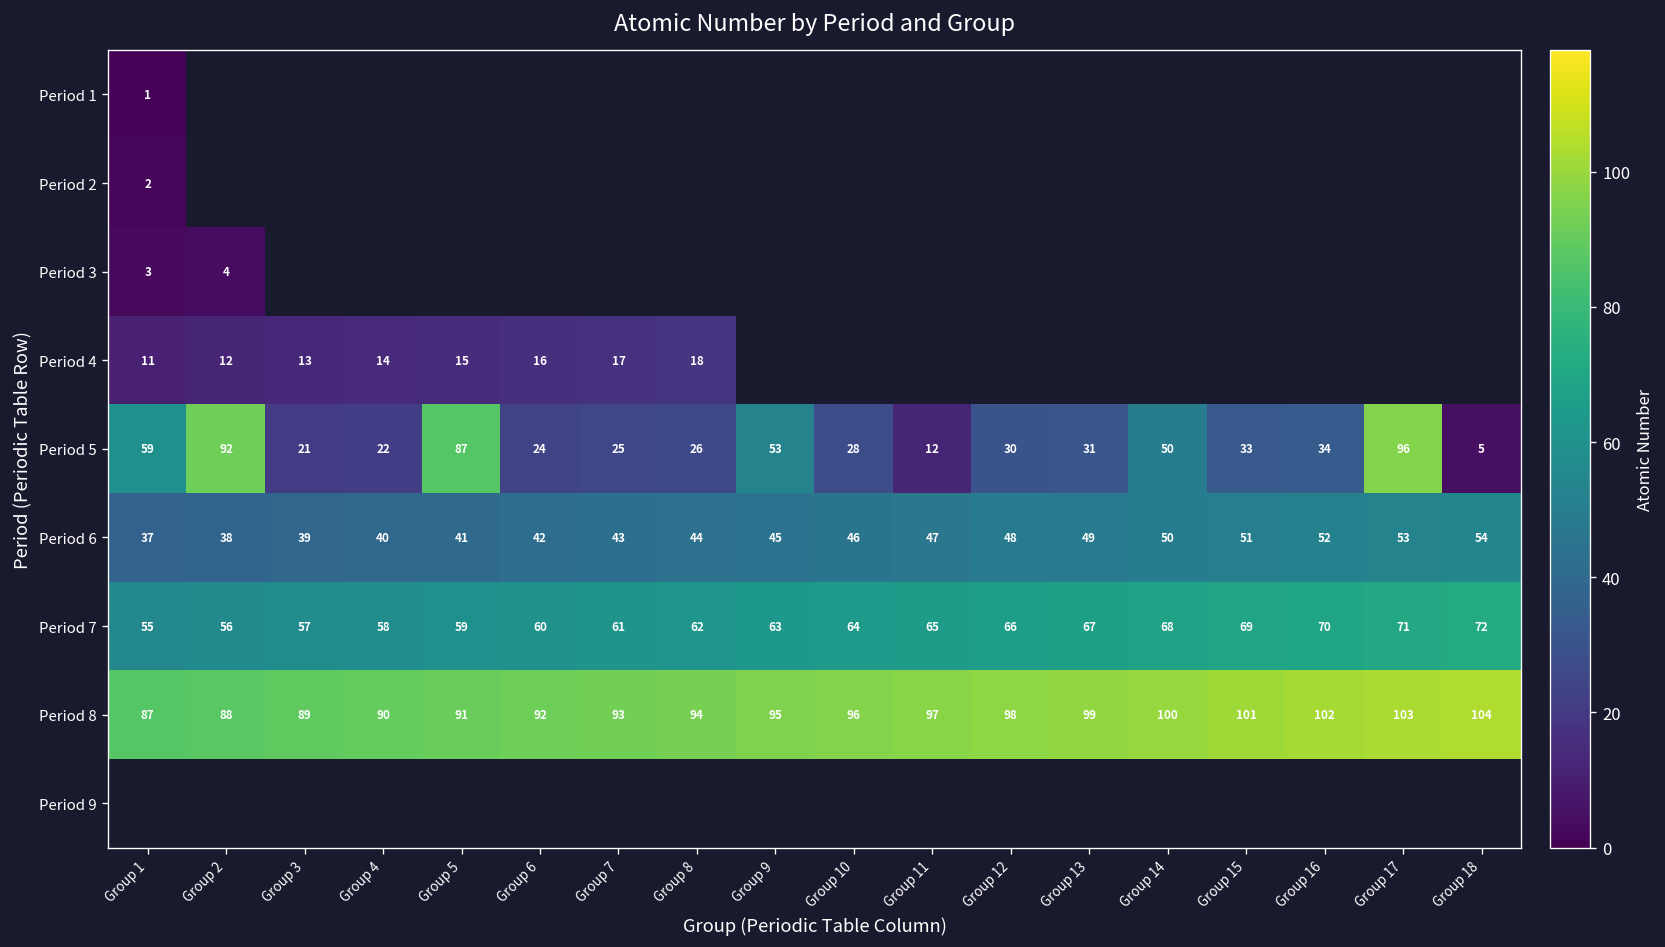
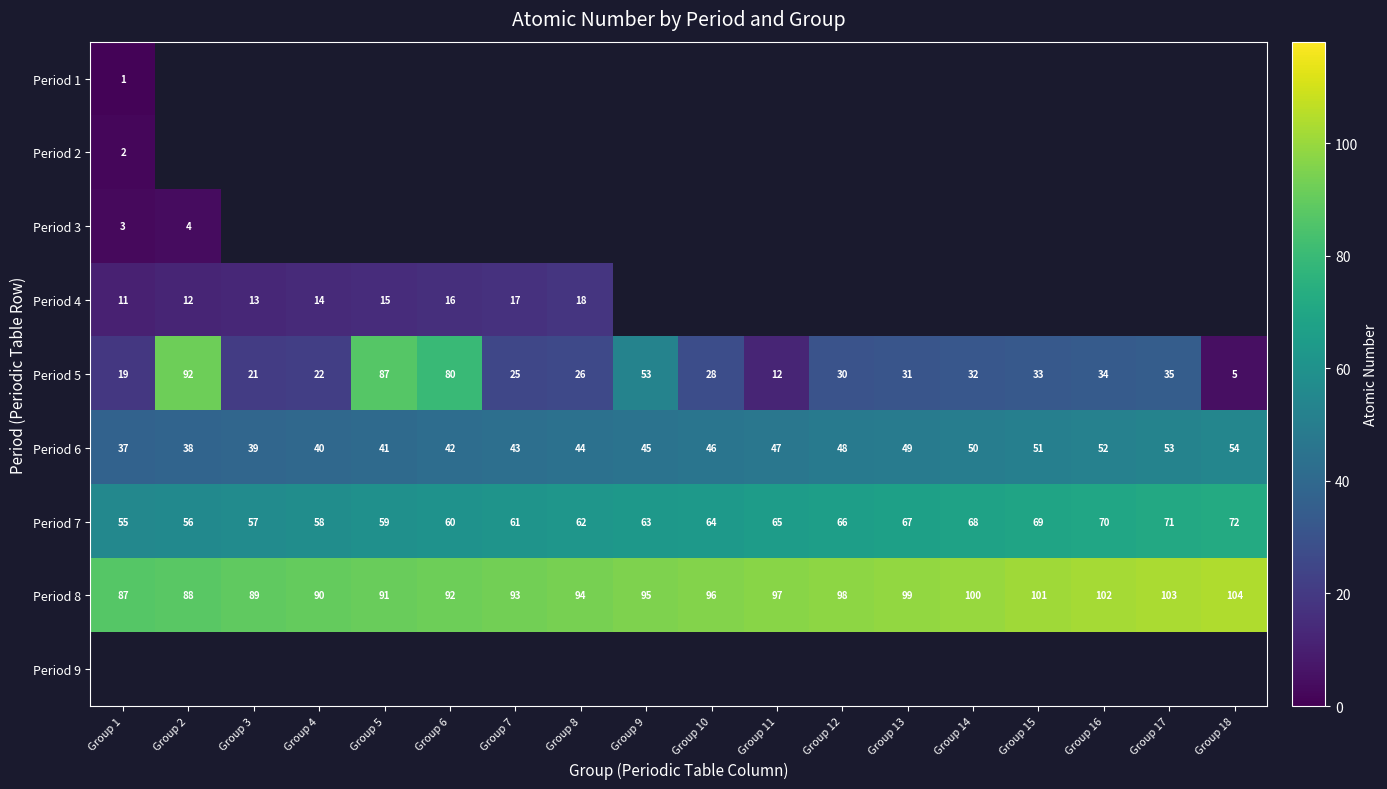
Period 5, Group 1: 59 -> 19
Period 5, Group 6: 24 -> 80
Period 5, Group 14: 50 -> 32
Period 5, Group 17: 96 -> 35
